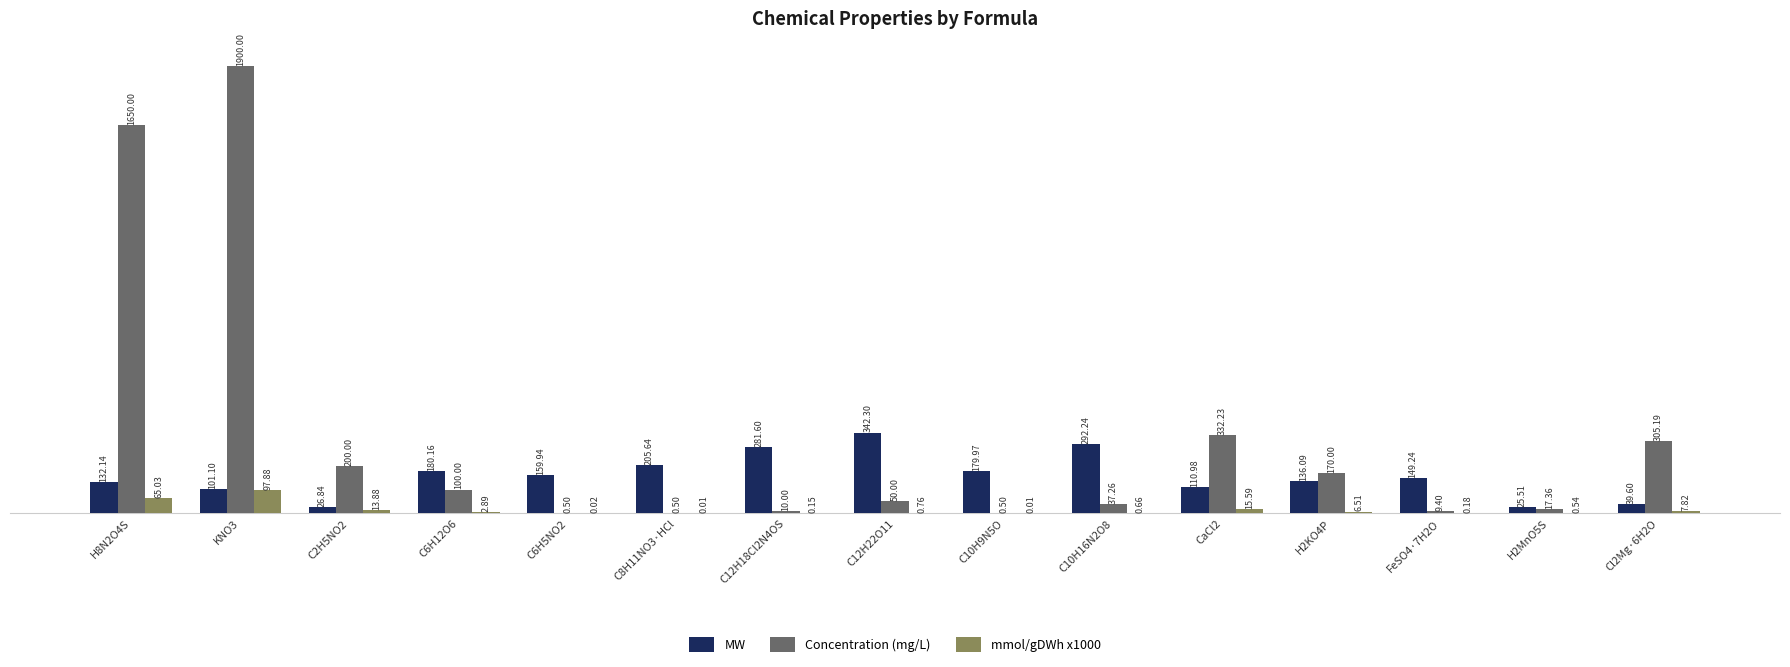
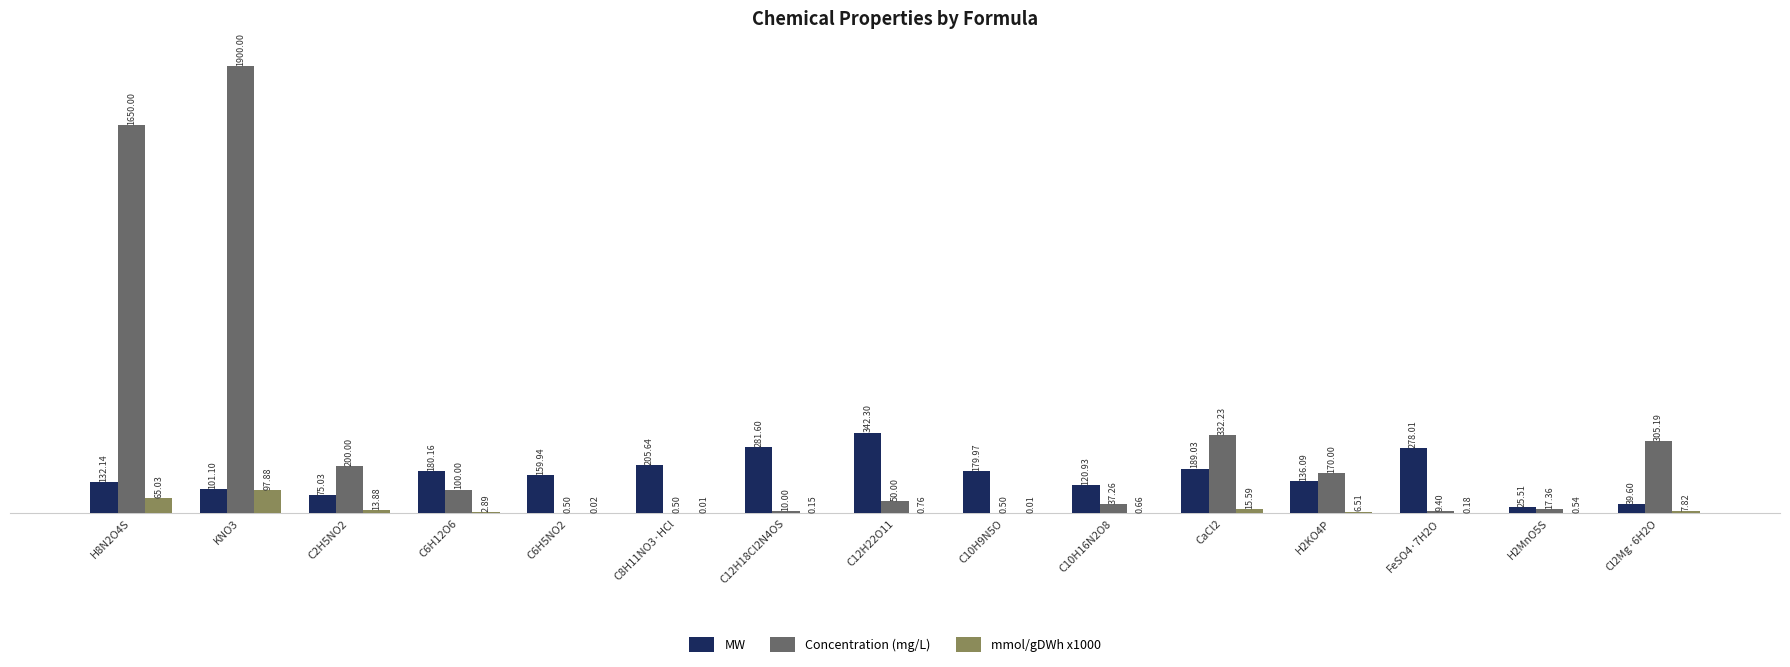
MW, C2H5NO2: 26.84 -> 75.03
MW, C10H16N2O8: 292.24 -> 120.93
MW, CaCl2: 110.98 -> 189.03
MW, FeSO4·7H2O: 149.24 -> 278.01
